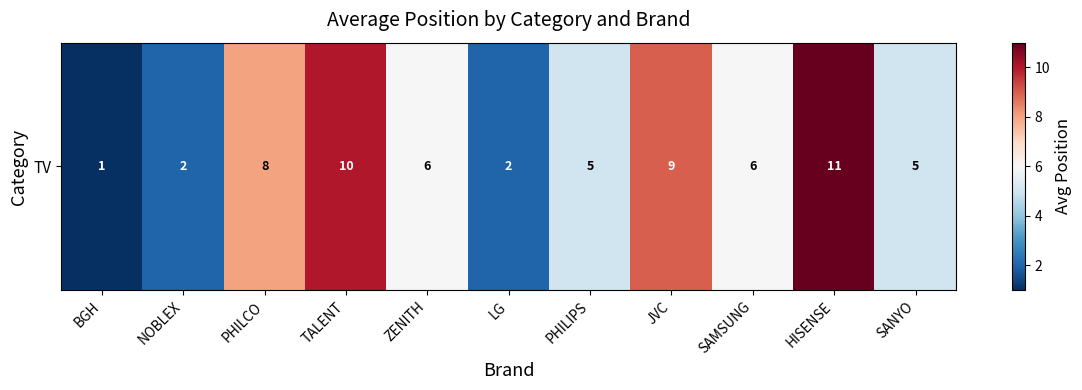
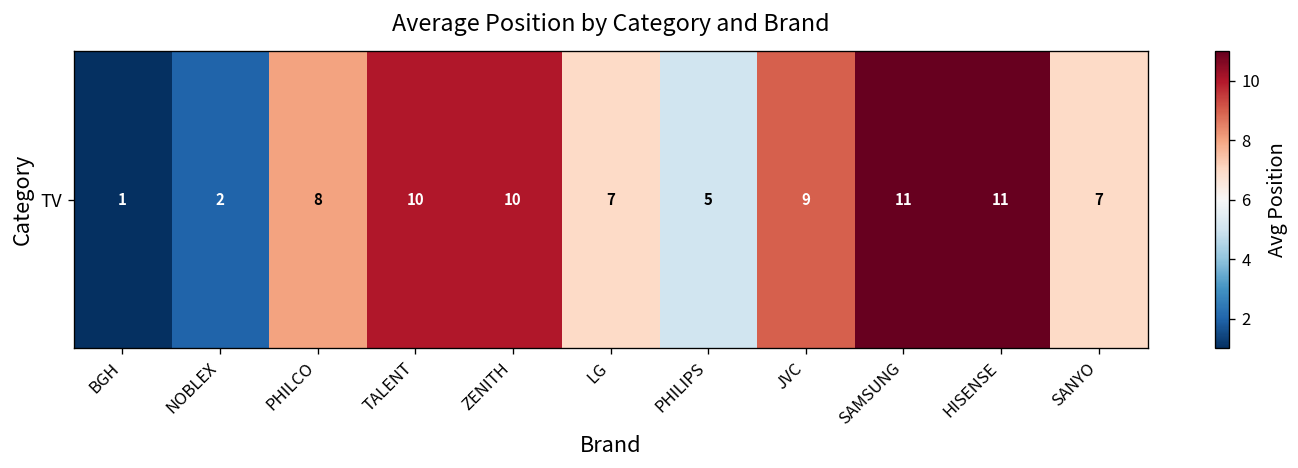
TV, ZENITH: 6 -> 10
TV, LG: 2 -> 7
TV, SAMSUNG: 6 -> 11
TV, SANYO: 5 -> 7
